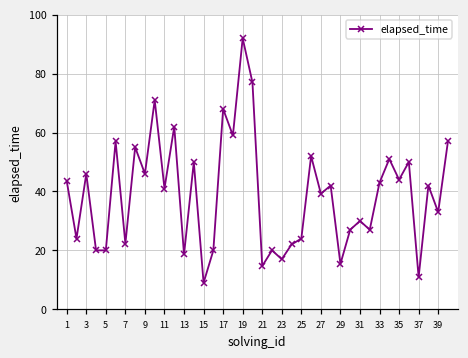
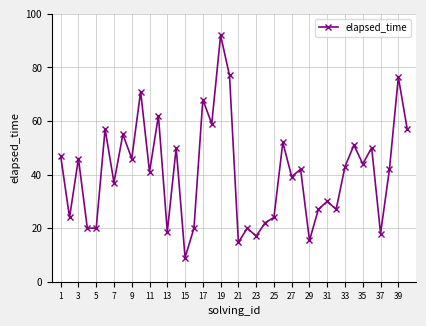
1: 44 -> 47
7: 22 -> 37
37: 11 -> 18
39: 33 -> 76
